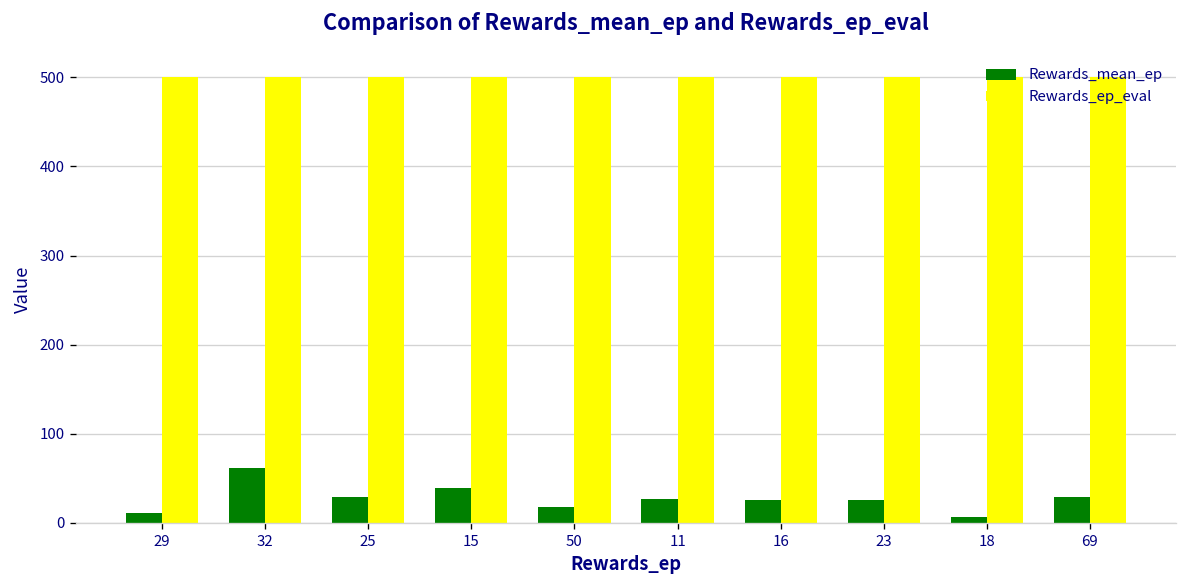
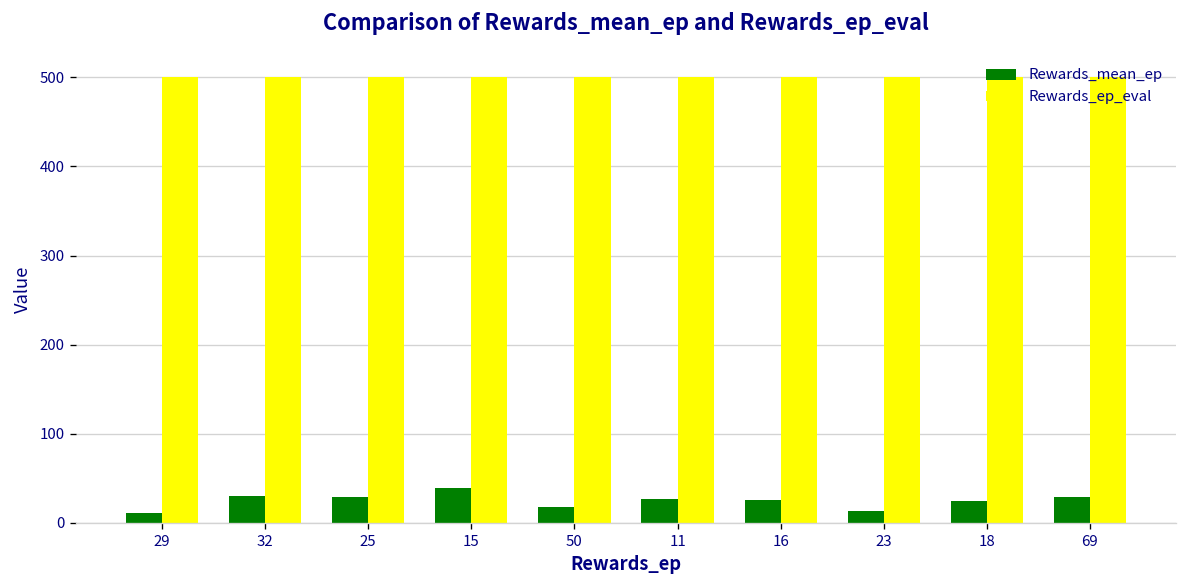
Rewards_mean_ep, 32: 60 -> 30
Rewards_mean_ep, 23: 30 -> 10
Rewards_mean_ep, 18: 10 -> 20
